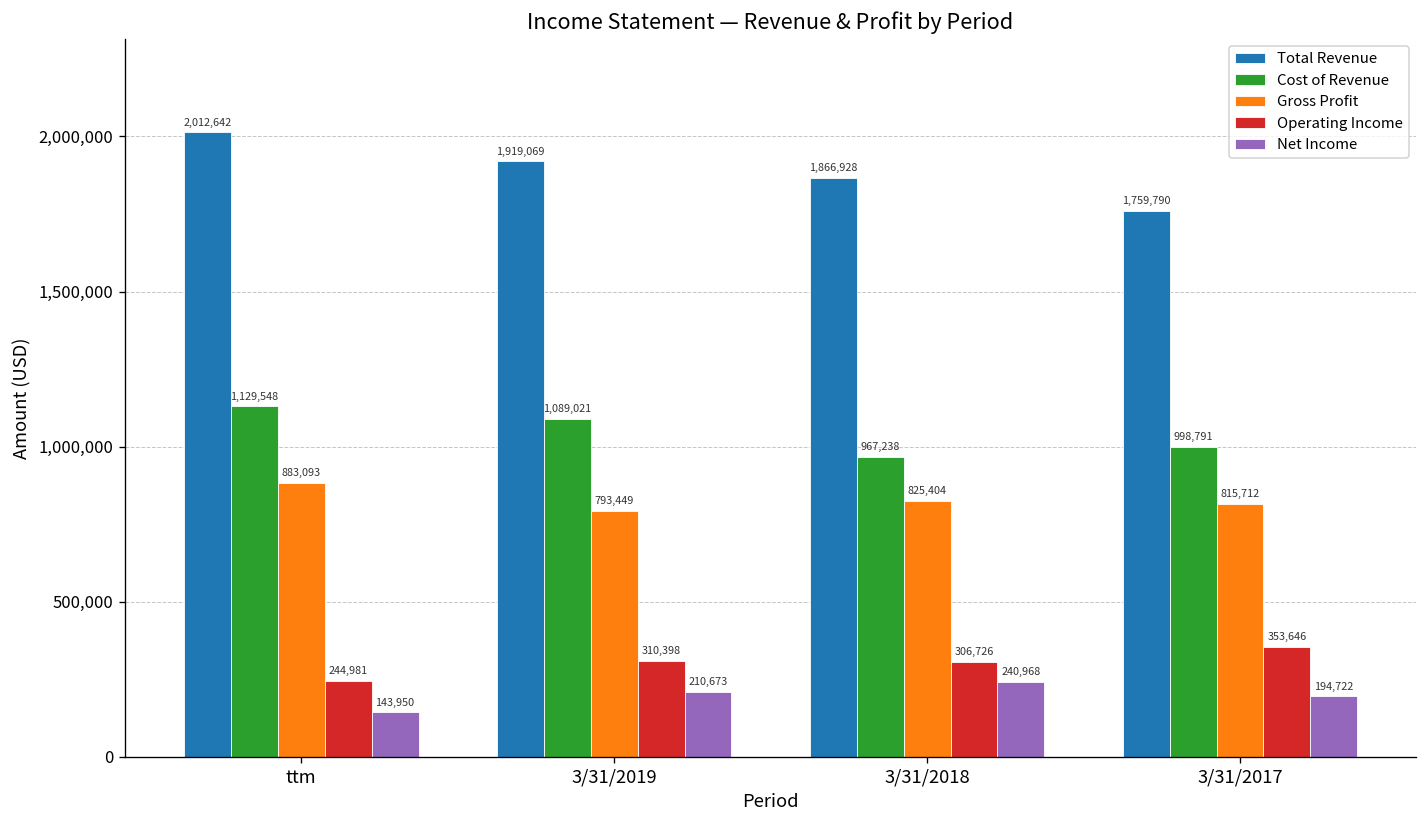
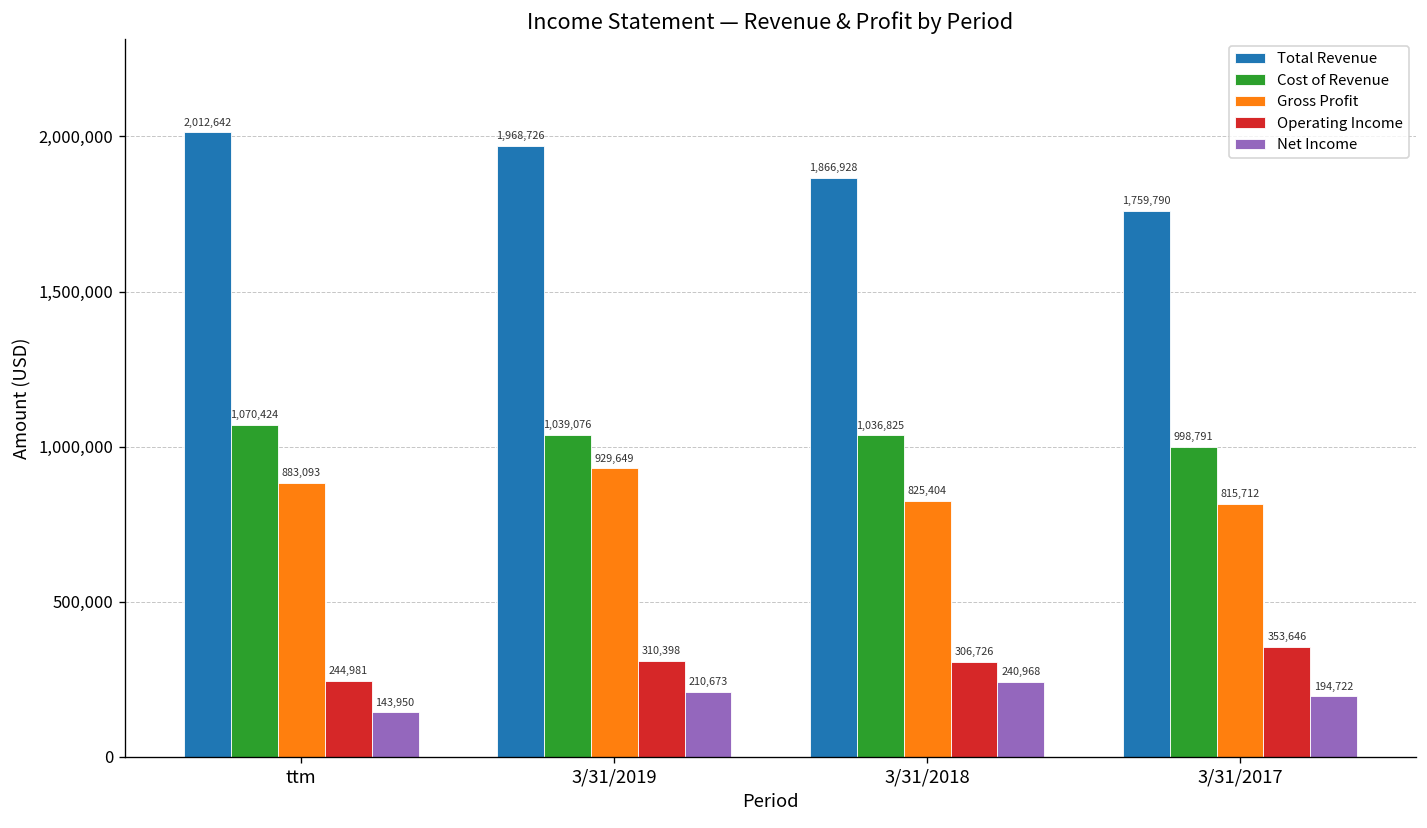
Cost of Revenue, ttm: 1,129,548 -> 1,070,424
Total Revenue, 3/31/2019: 1,919,069 -> 1,968,726
Cost of Revenue, 3/31/2019: 1,089,021 -> 1,039,076
Gross Profit, 3/31/2019: 793,449 -> 929,649
Cost of Revenue, 3/31/2018: 967,238 -> 1,036,825
